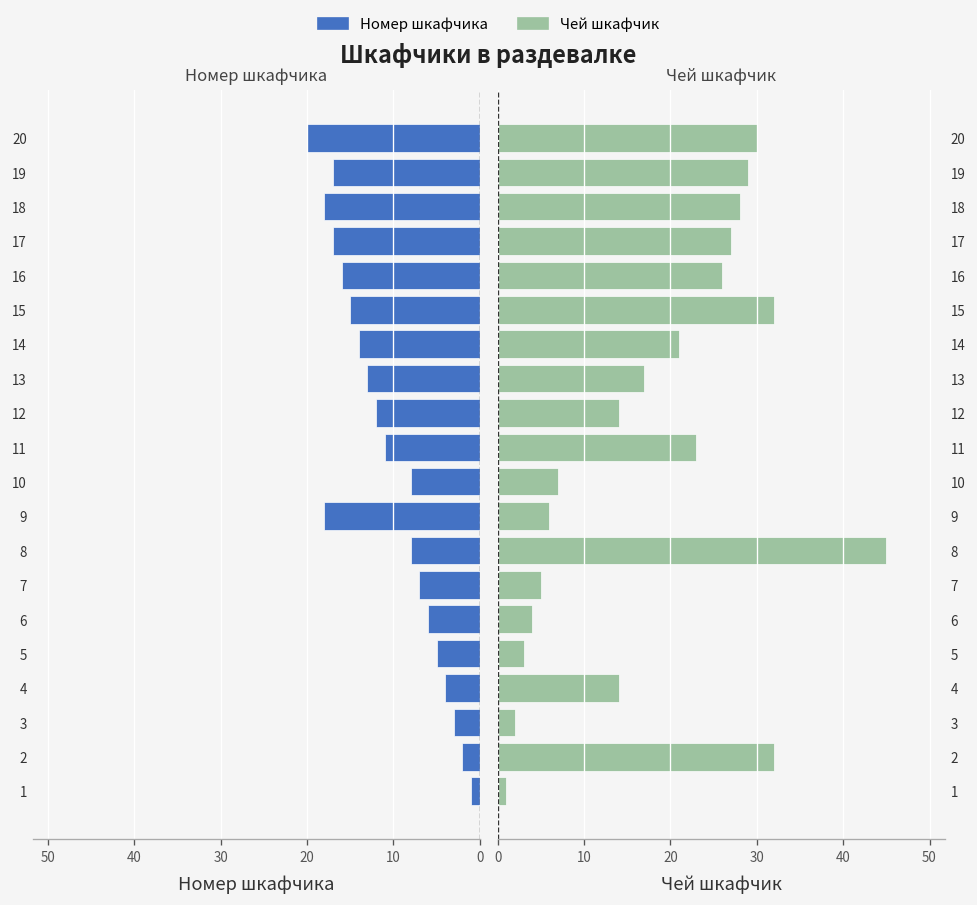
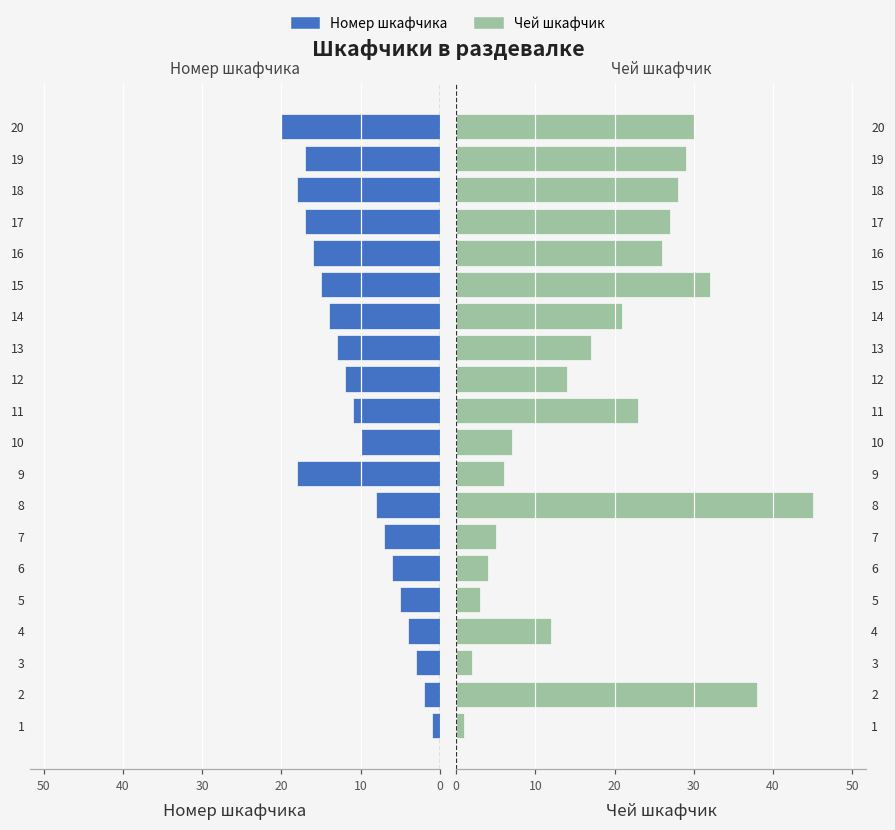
Номер шкафчика, 10: 8 -> 10
Чей шкафчик, 4: 14 -> 12
Чей шкафчик, 2: 32 -> 38
